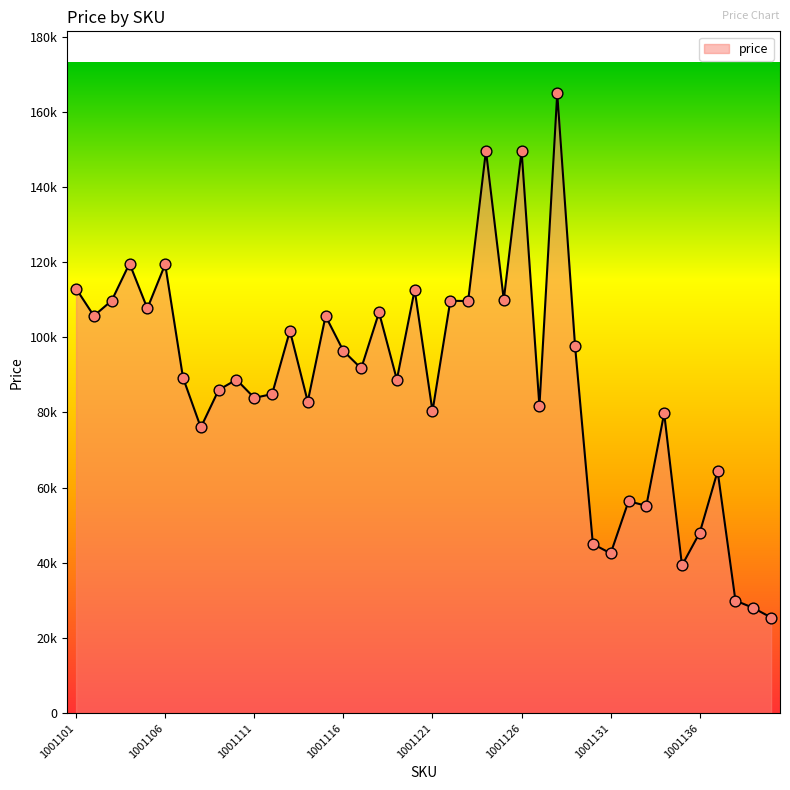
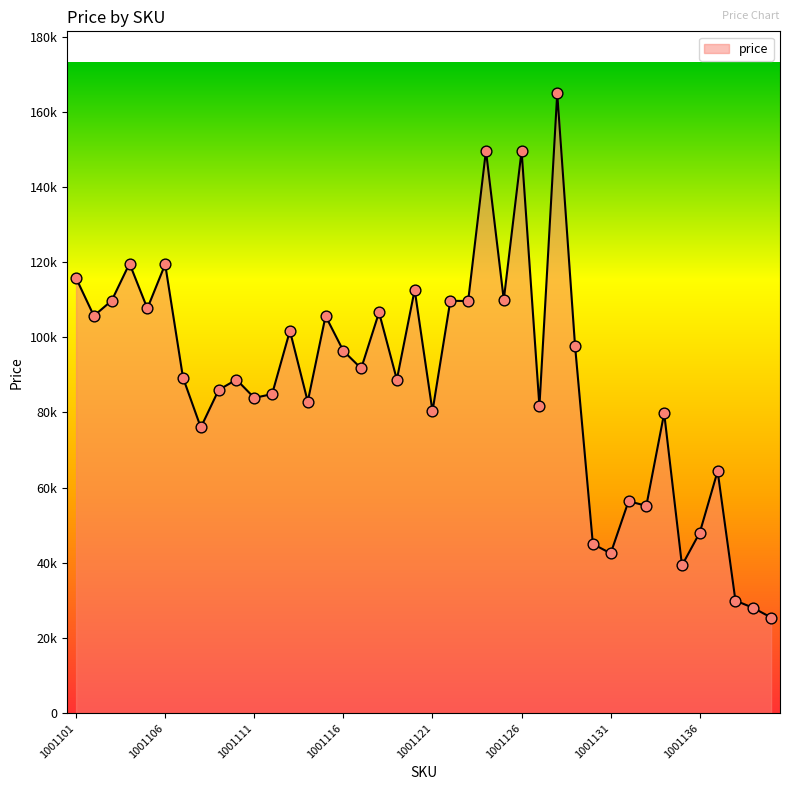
1001101: 113000 -> 116000
